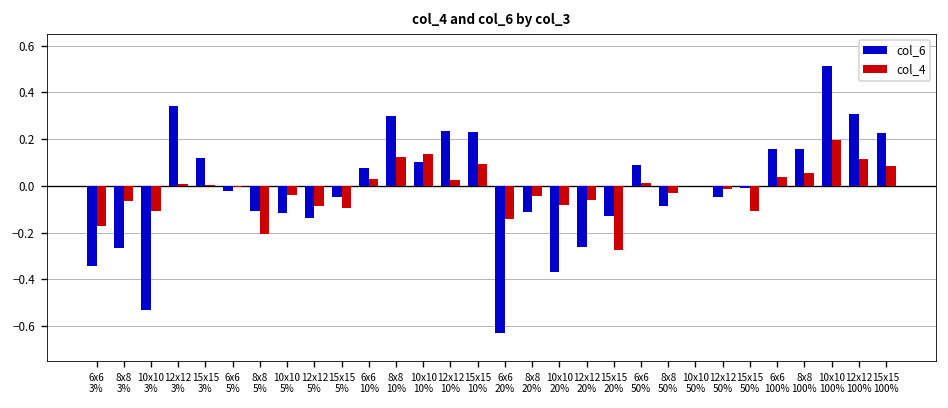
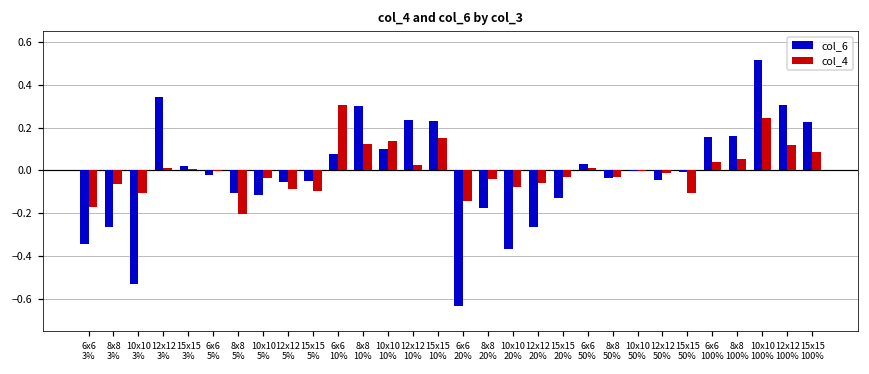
col_6, 15x15 3%: 0.12 -> 0.02
col_6, 12x12 5%: -0.14 -> -0.06
col_4, 6x6 10%: 0.03 -> 0.30
col_4, 15x15 10%: 0.09 -> 0.15
col_6, 8x8 20%: -0.11 -> -0.18
col_4, 15x15 20%: -0.28 -> -0.03
col_6, 6x6 50%: 0.09 -> 0.03
col_6, 8x8 50%: -0.09 -> -0.04
col_4, 10x10 100%: 0.20 -> 0.25
